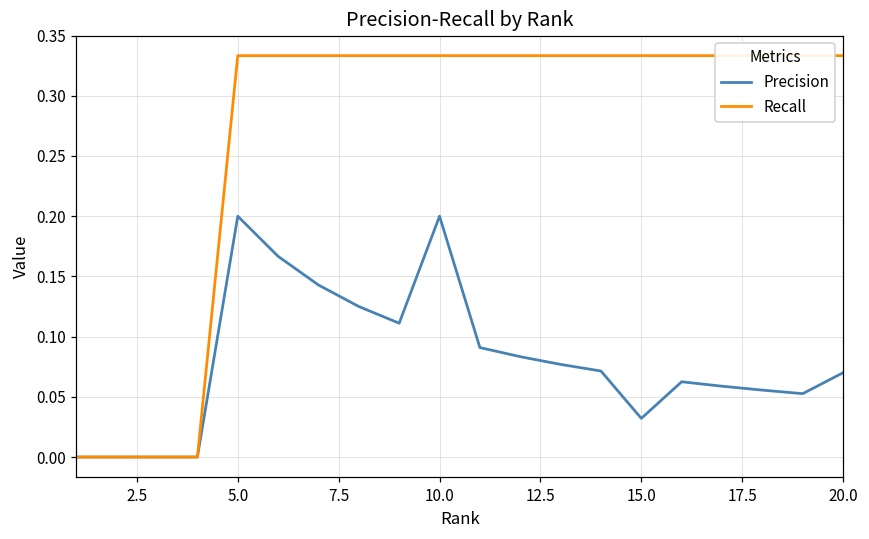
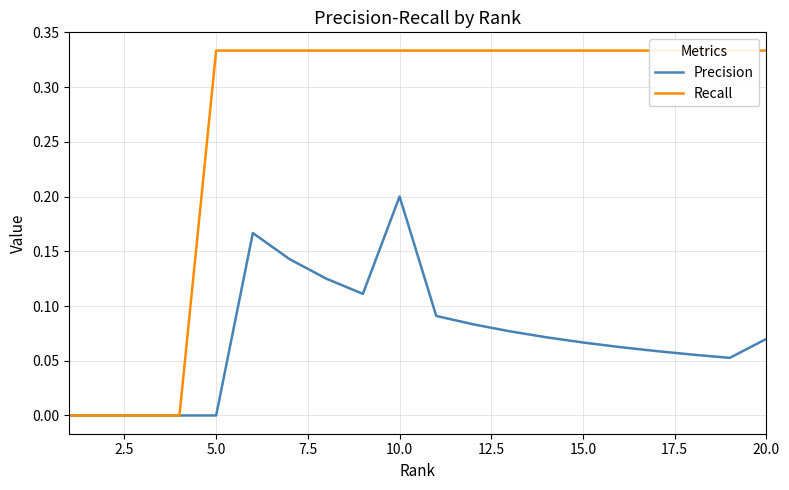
Precision, 5.0: 0.2 -> 0.0
Precision, 15.0: 0.032 -> 0.067
